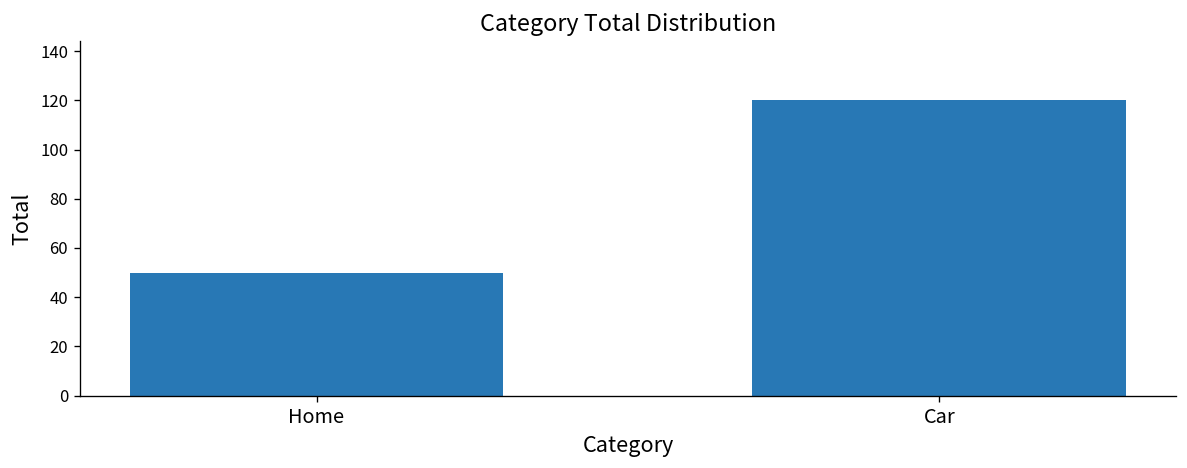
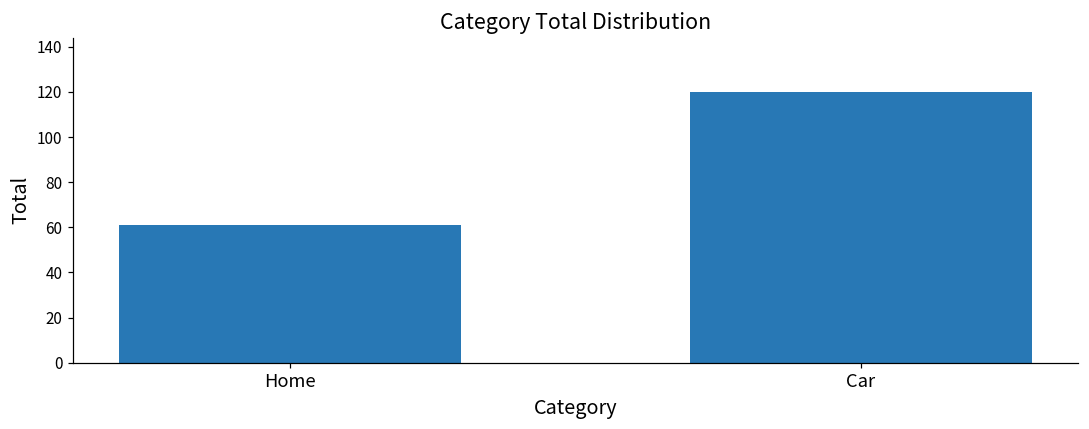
Home: 50 -> 61
